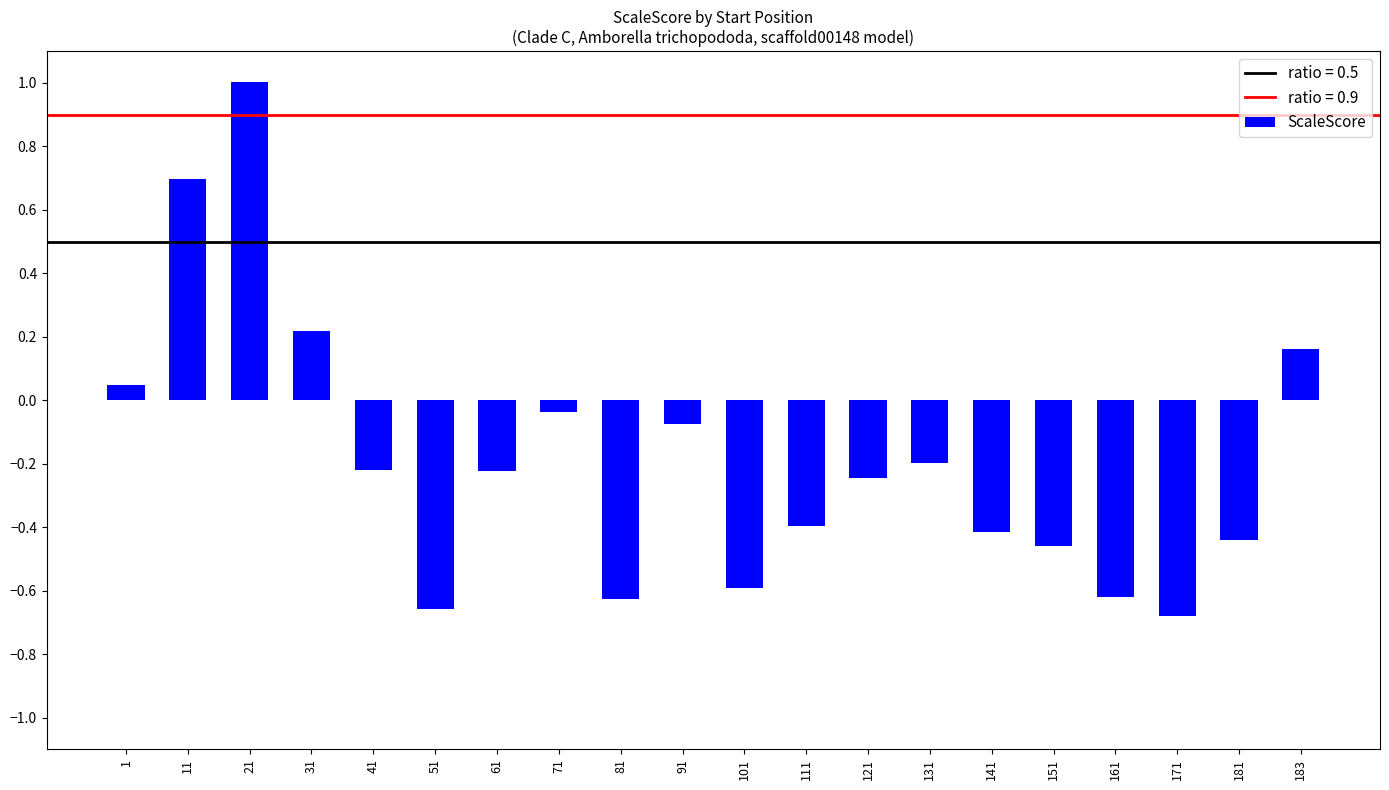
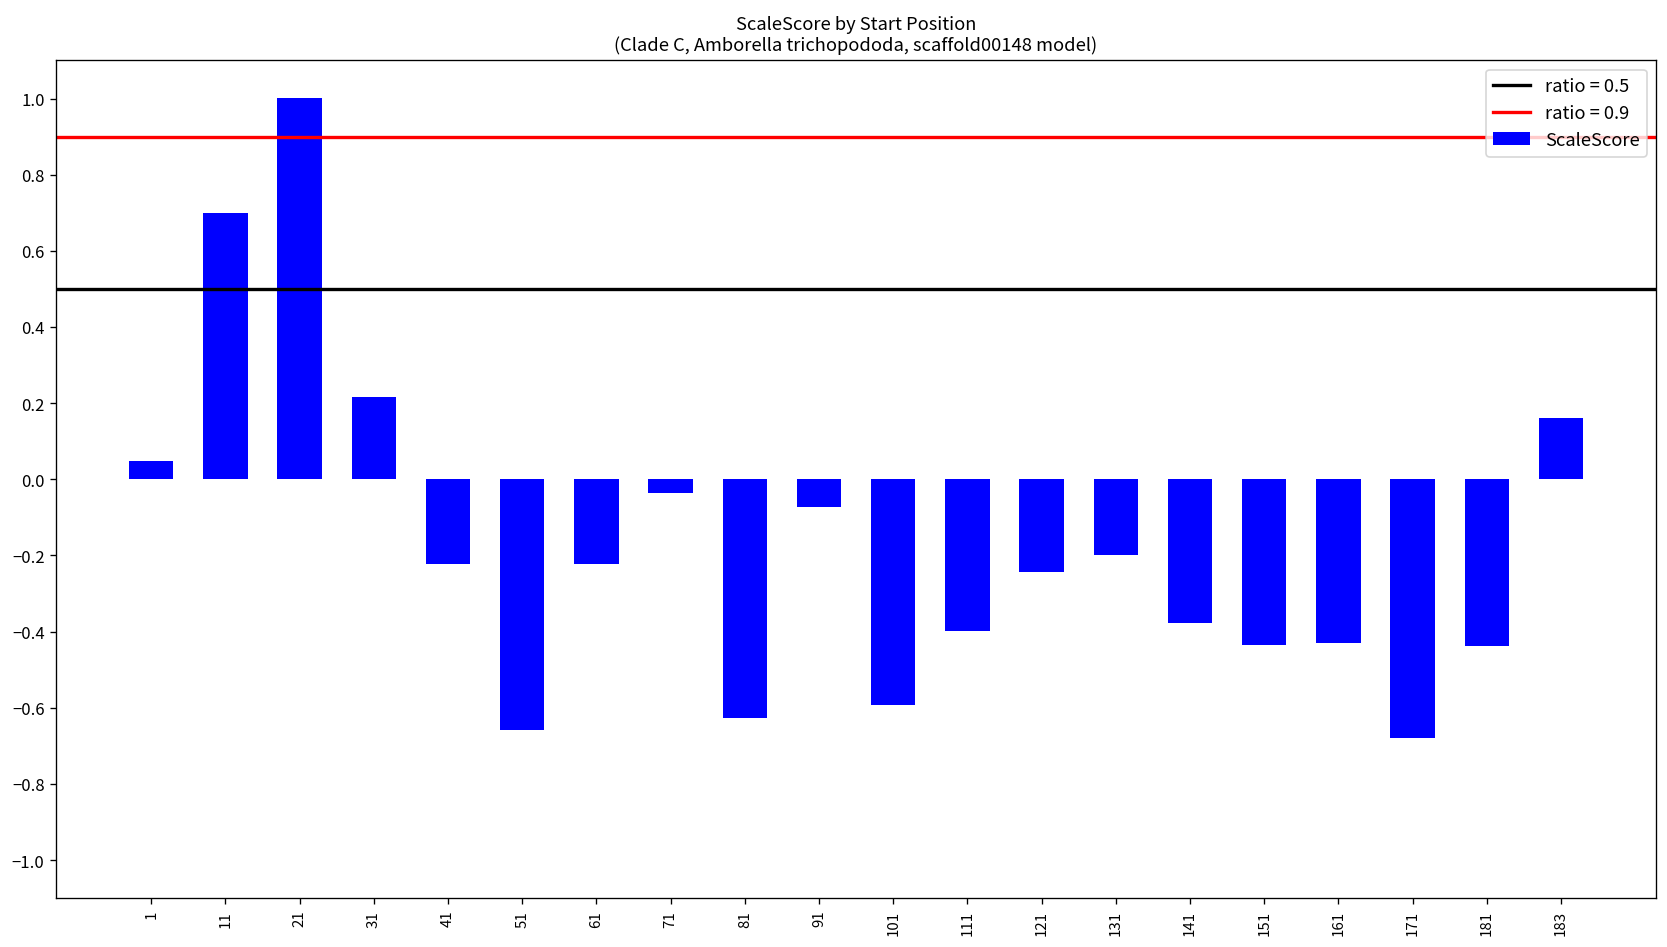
141: -0.42 -> -0.38
151: -0.46 -> -0.43
161: -0.62 -> -0.43
